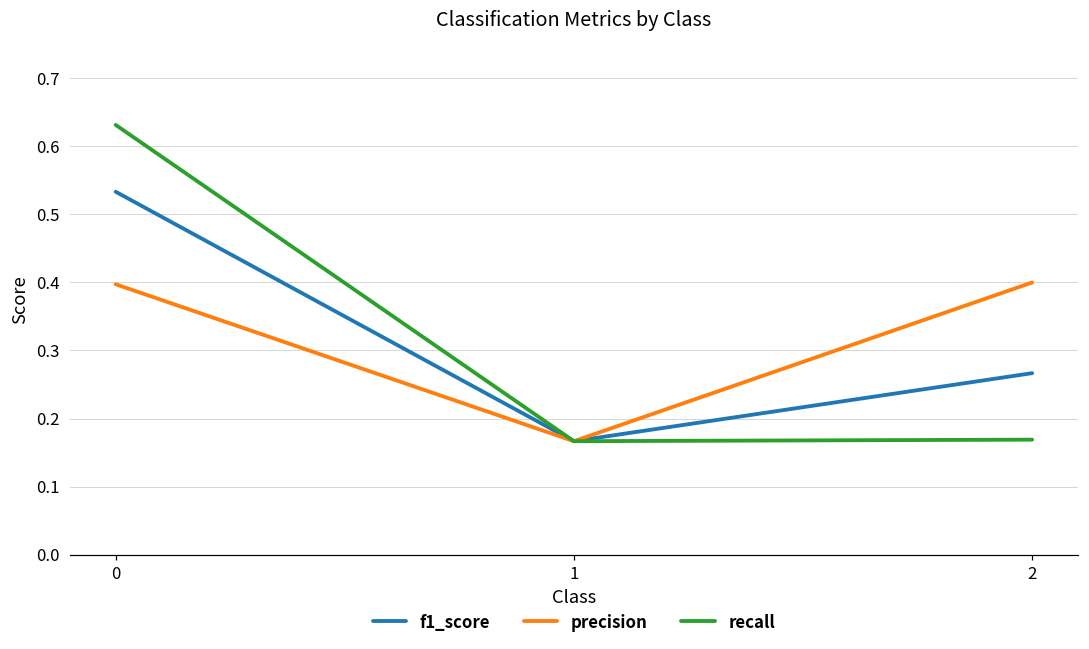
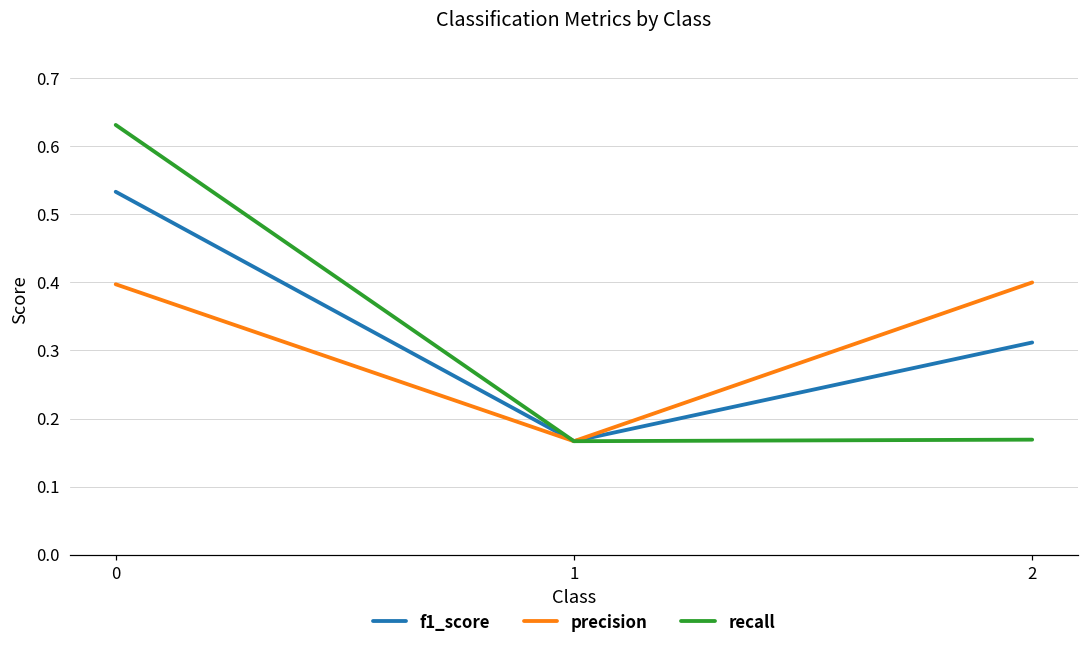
f1_score, 2: 0.27 -> 0.31
